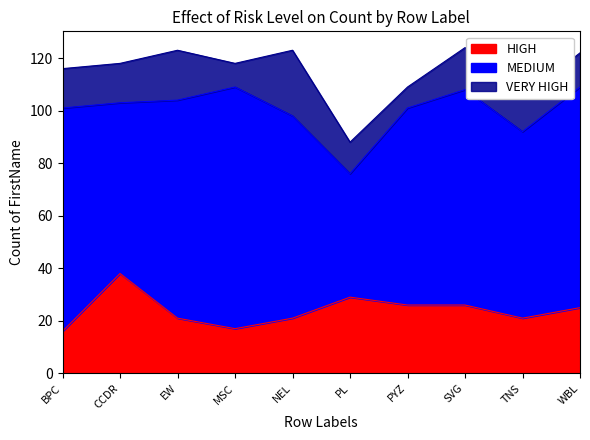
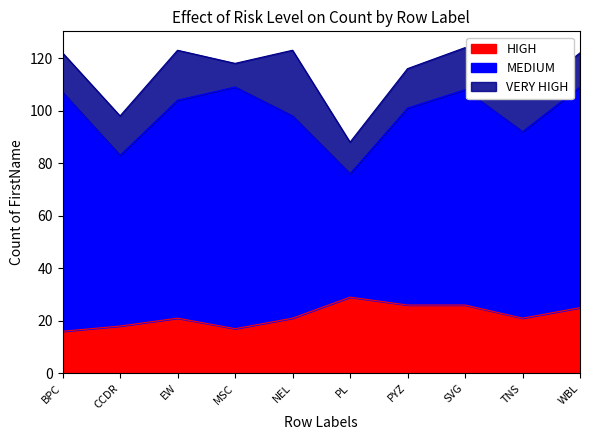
MEDIUM, BPC: 85 -> 91
HIGH, CCDR: 38 -> 18
VERY HIGH, PYZ: 8 -> 15
